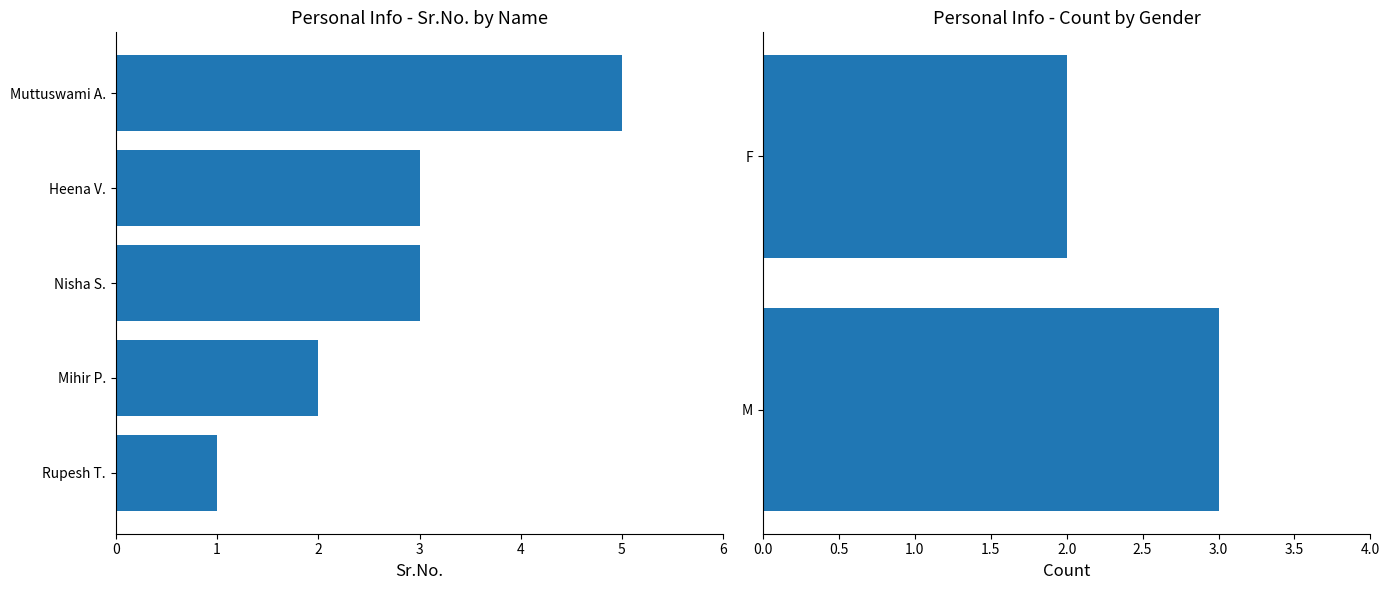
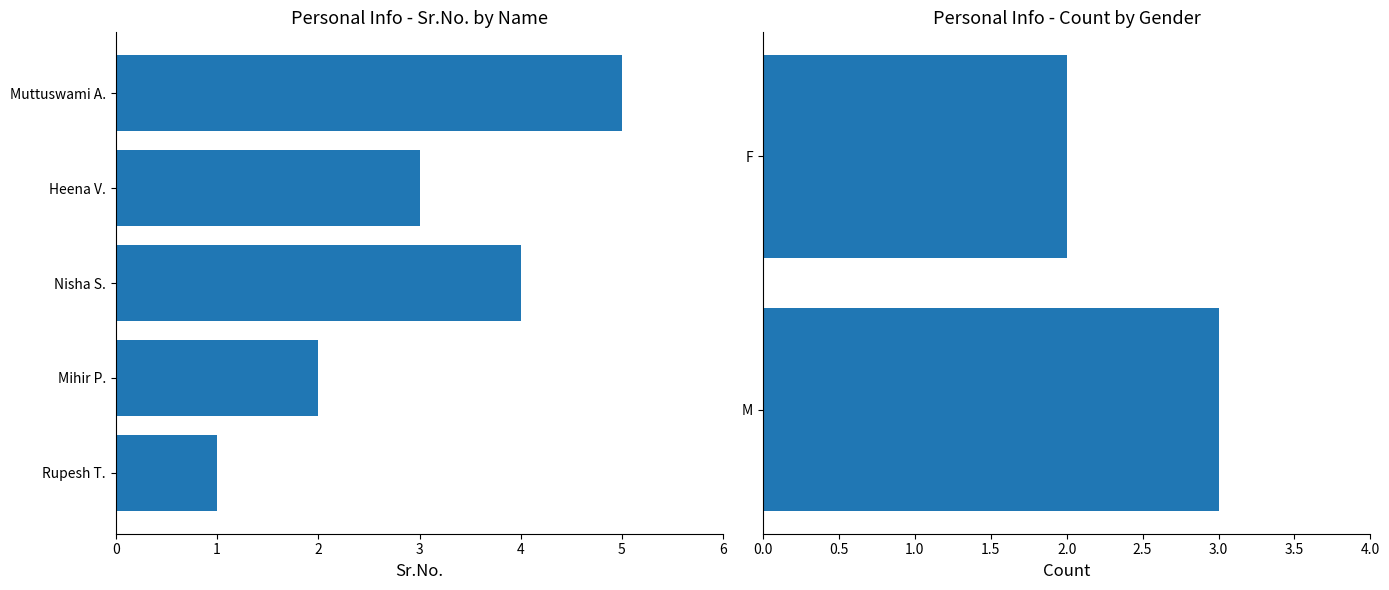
Personal Info - Sr.No. by Name, Nisha S.: 3 -> 4
